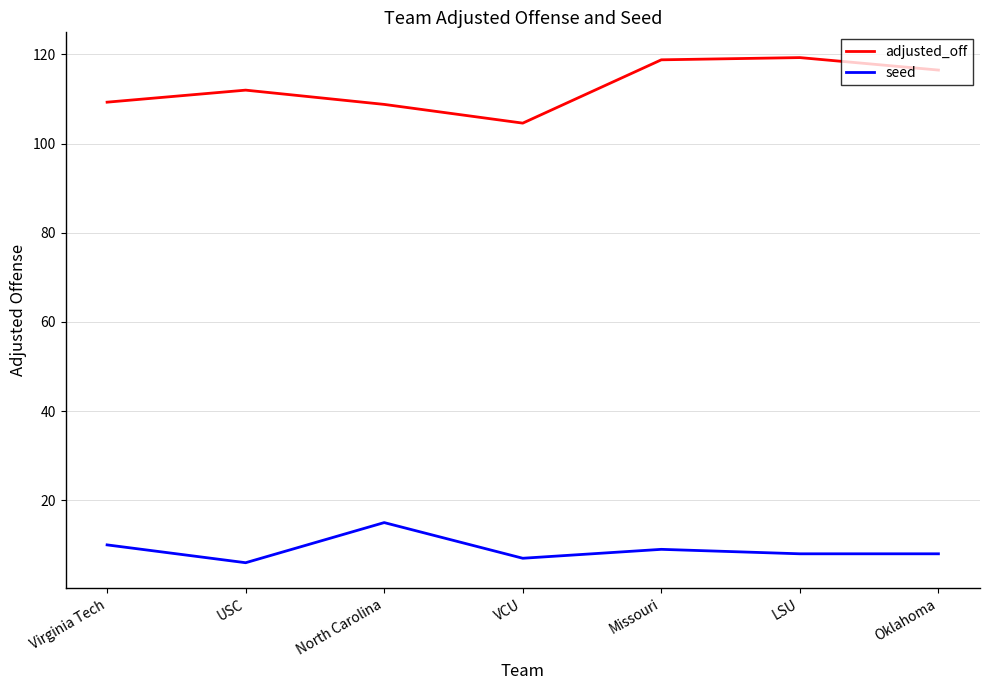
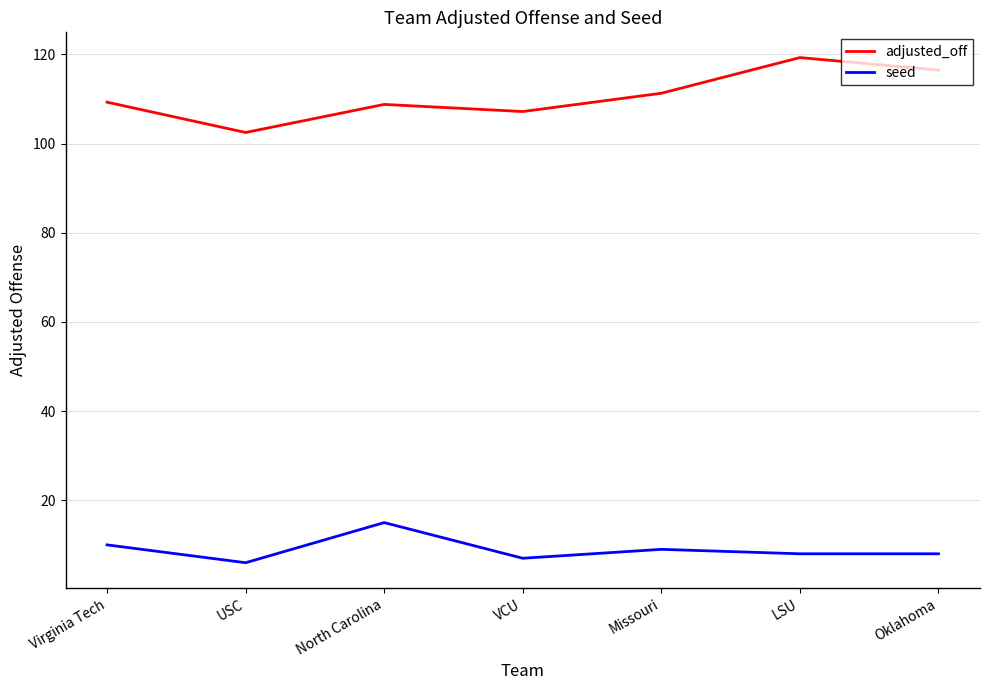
adjusted_off, USC: 112 -> 103
adjusted_off, VCU: 105 -> 107
adjusted_off, Missouri: 119 -> 111
